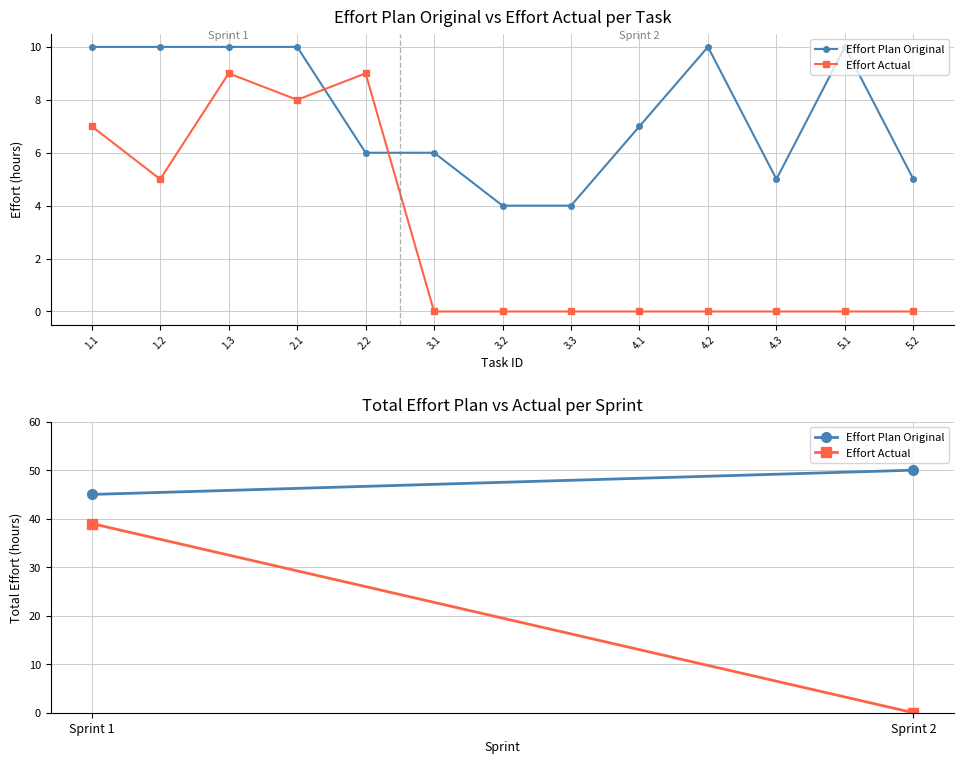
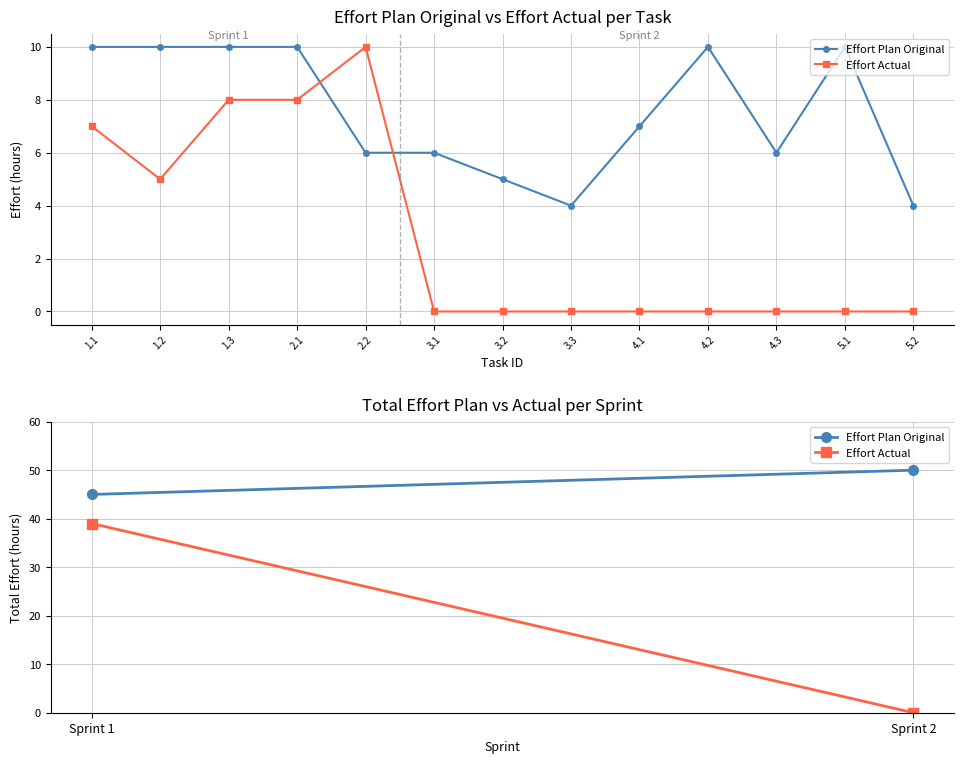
Effort Plan Original vs Effort Actual per Task, Effort Actual, 1.3: 9 -> 8
Effort Plan Original vs Effort Actual per Task, Effort Actual, 2.2: 9 -> 10
Effort Plan Original vs Effort Actual per Task, Effort Plan Original, 3.2: 4 -> 5
Effort Plan Original vs Effort Actual per Task, Effort Plan Original, 4.3: 5 -> 6
Effort Plan Original vs Effort Actual per Task, Effort Plan Original, 5.2: 5 -> 4
